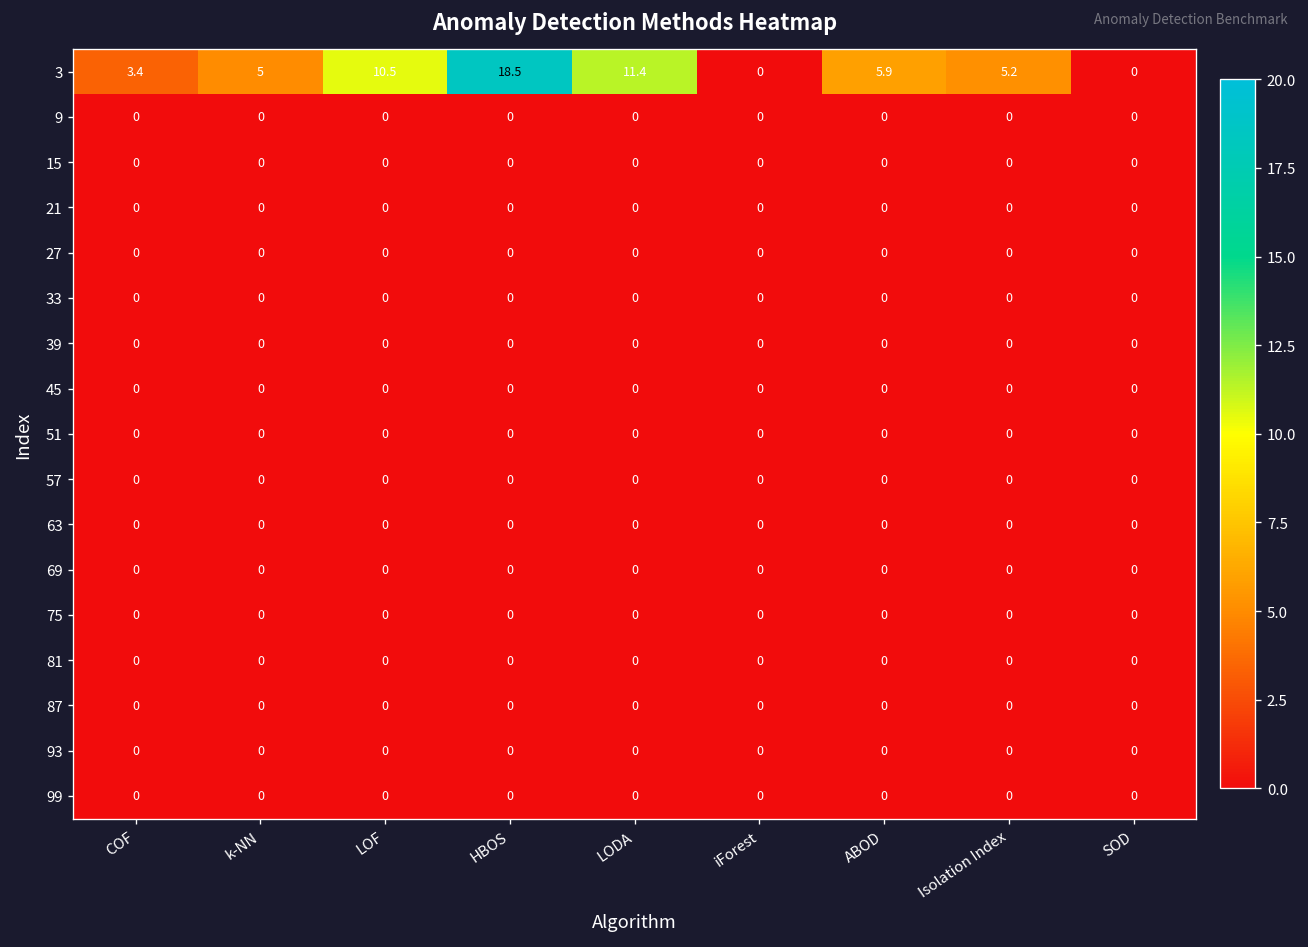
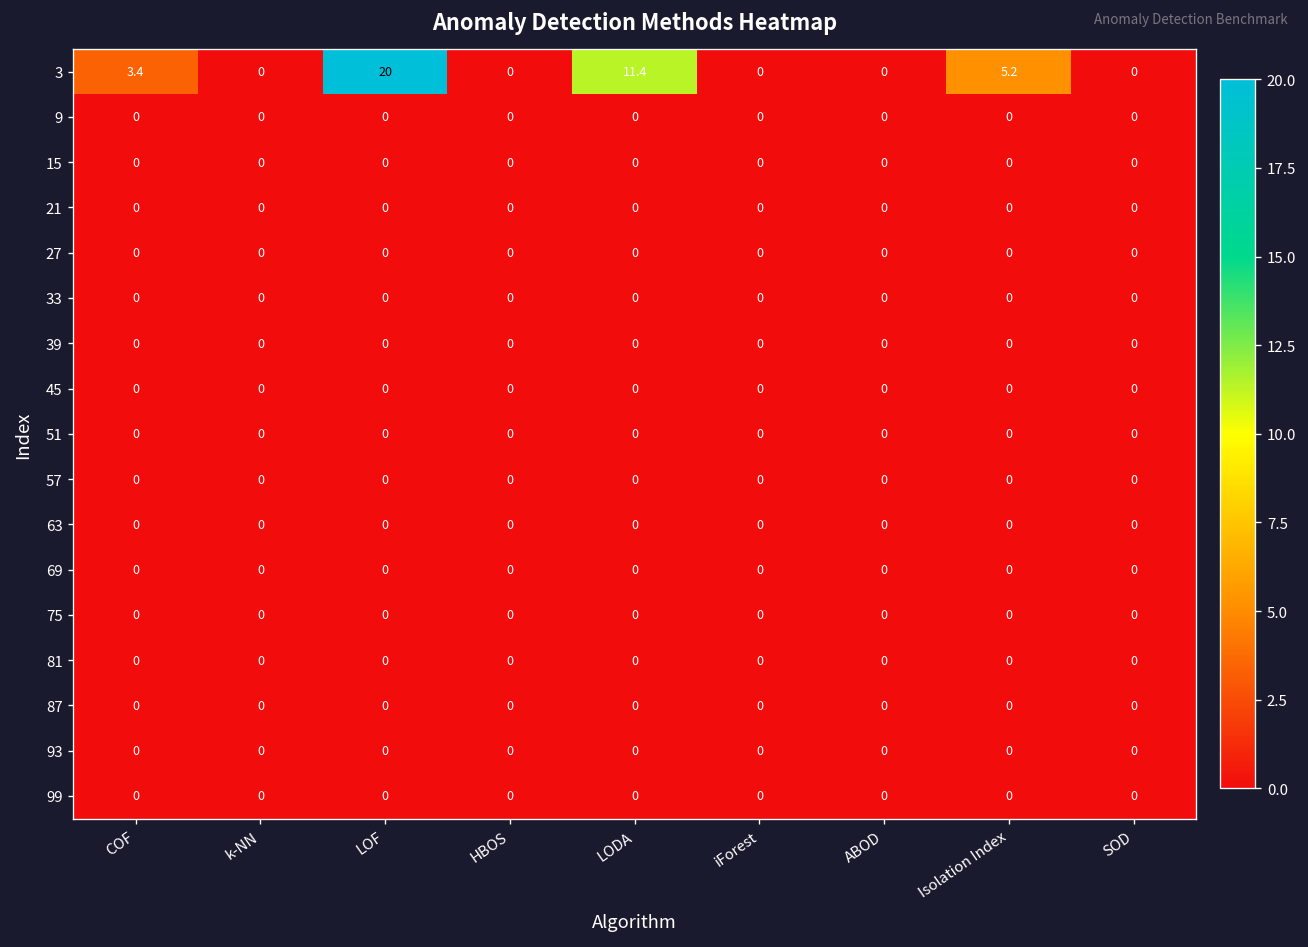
3, k-NN: 5 -> 0
3, LOF: 10.5 -> 20
3, HBOS: 18.5 -> 0
3, ABOD: 5.9 -> 0
